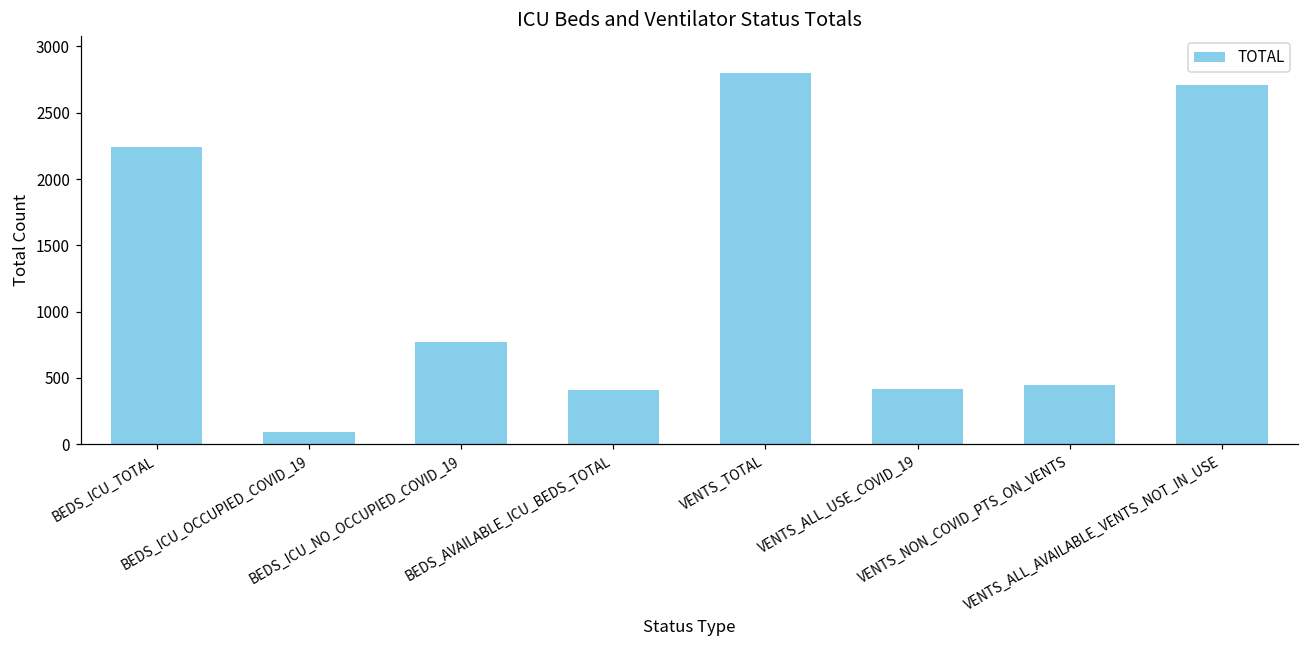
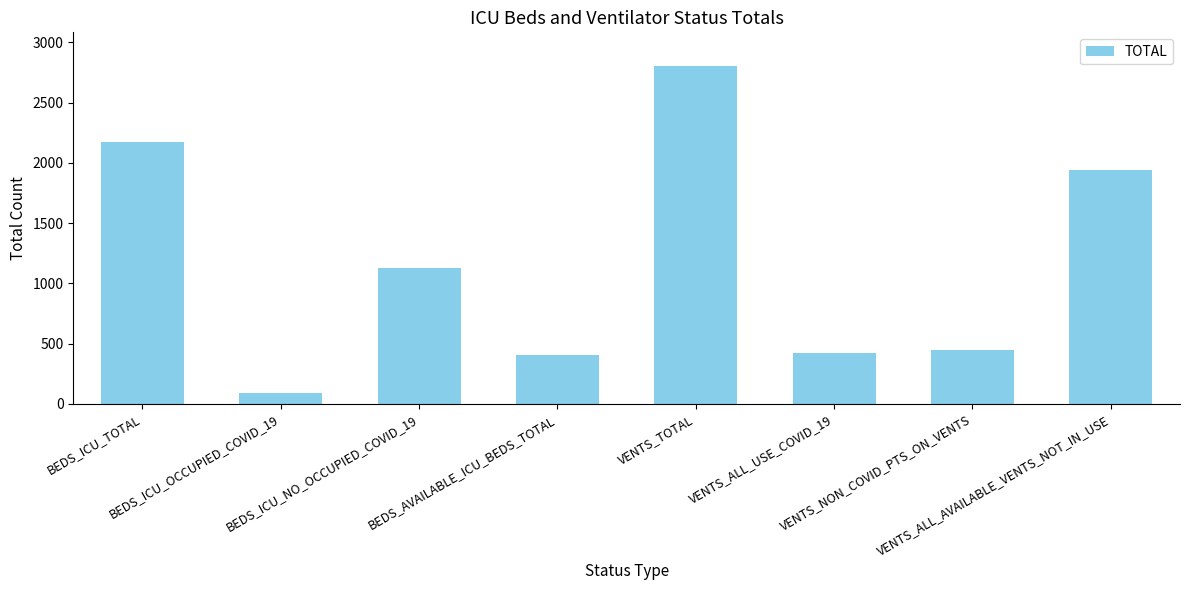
BEDS_ICU_TOTAL: 2240 -> 2170
BEDS_ICU_NO_OCCUPIED_COVID_19: 770 -> 1130
VENTS_ALL_AVAILABLE_VENTS_NOT_IN_USE: 2710 -> 1940
